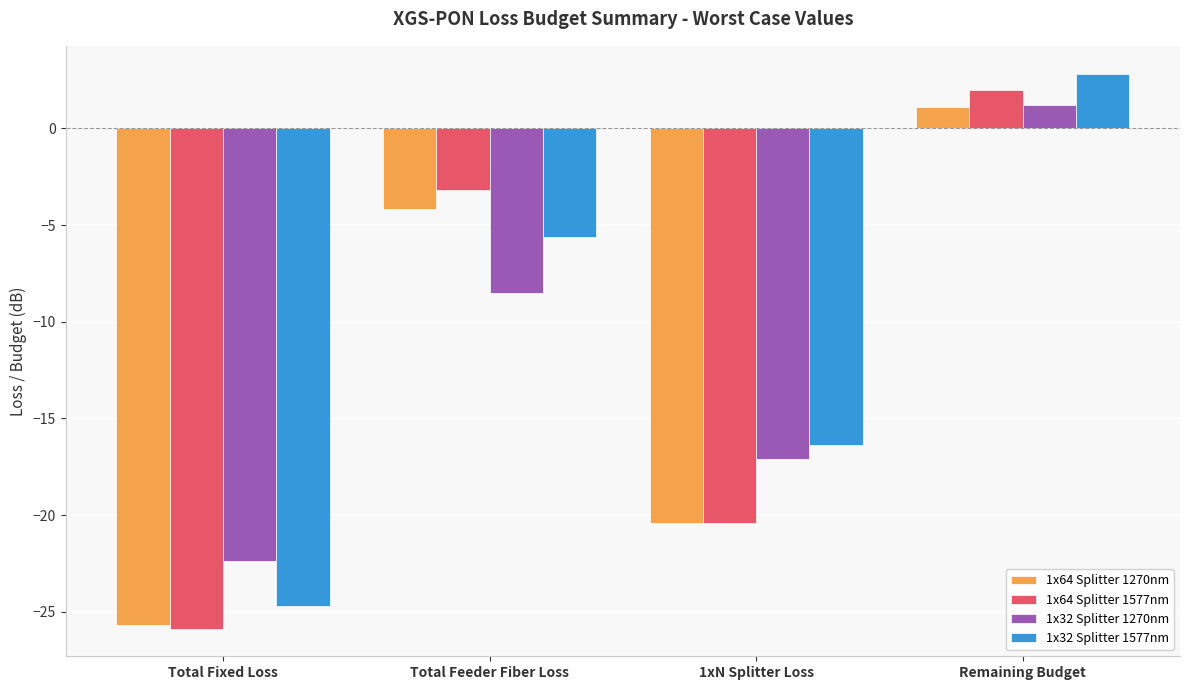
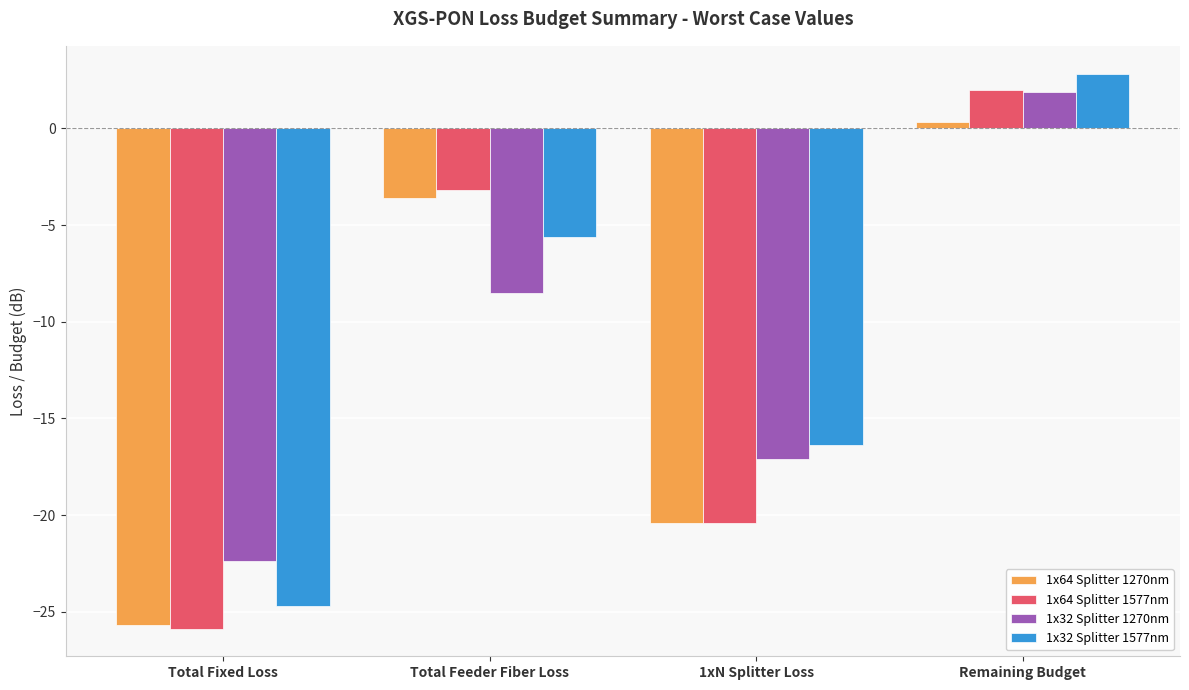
1x64 Splitter 1270nm, Total Feeder Fiber Loss: -4.2 -> -3.6
1x64 Splitter 1270nm, Remaining Budget: 1.1 -> 0.3
1x32 Splitter 1270nm, Remaining Budget: 1.2 -> 1.9
